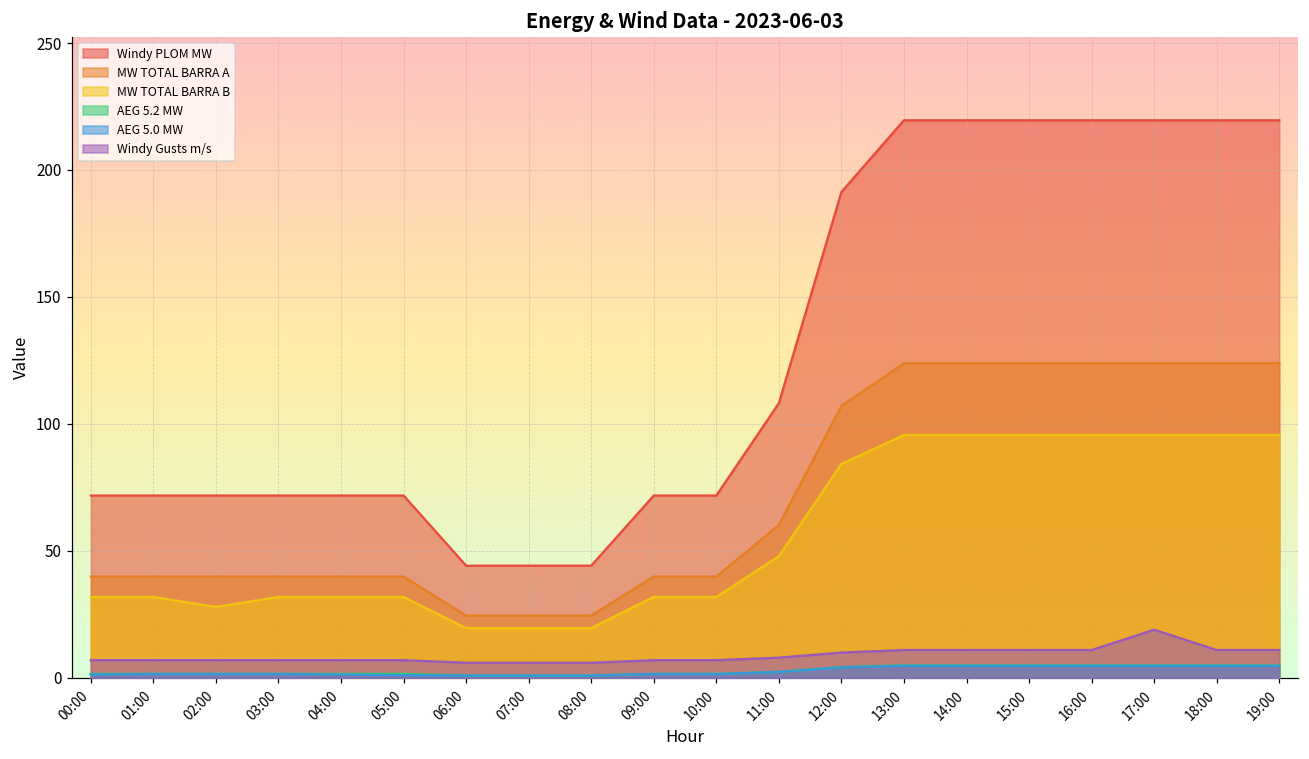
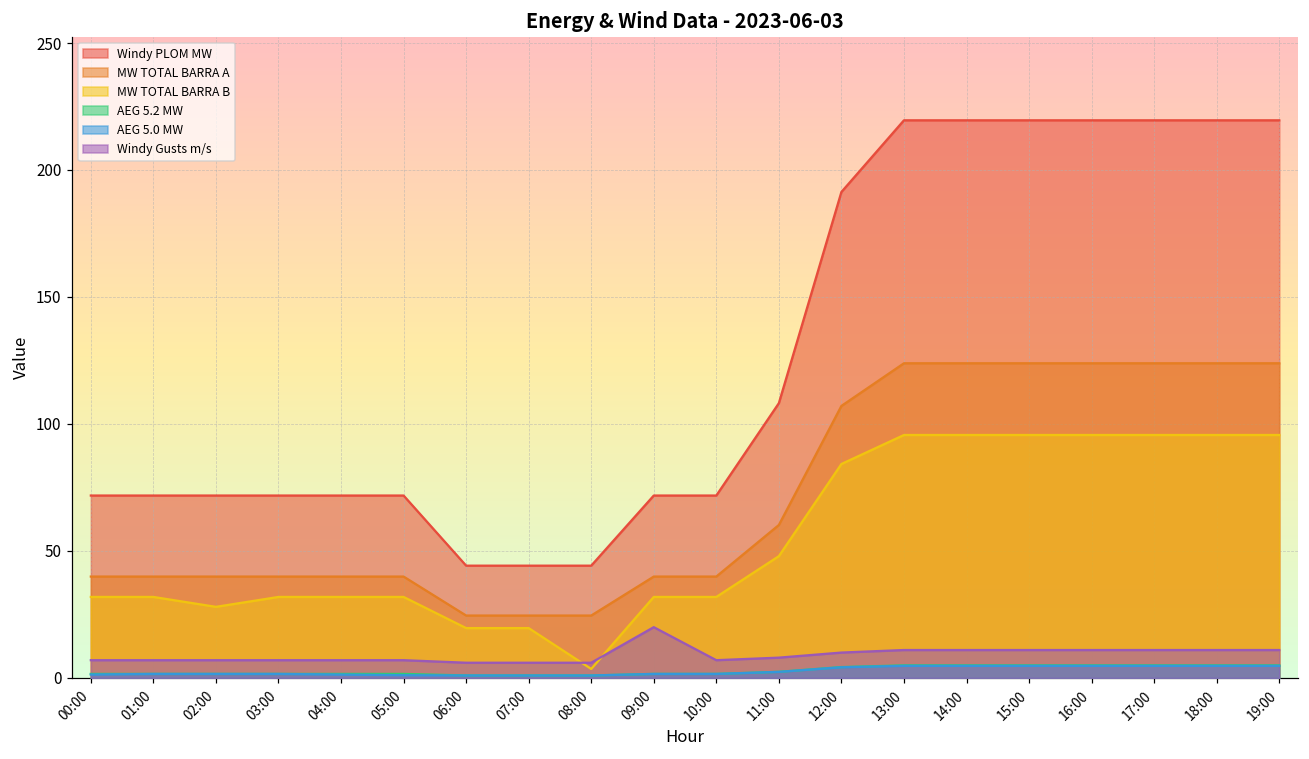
MW TOTAL BARRA B, 08:00: 20 -> 4
Windy Gusts m/s, 09:00: 7 -> 20
Windy Gusts m/s, 17:00: 19 -> 11
